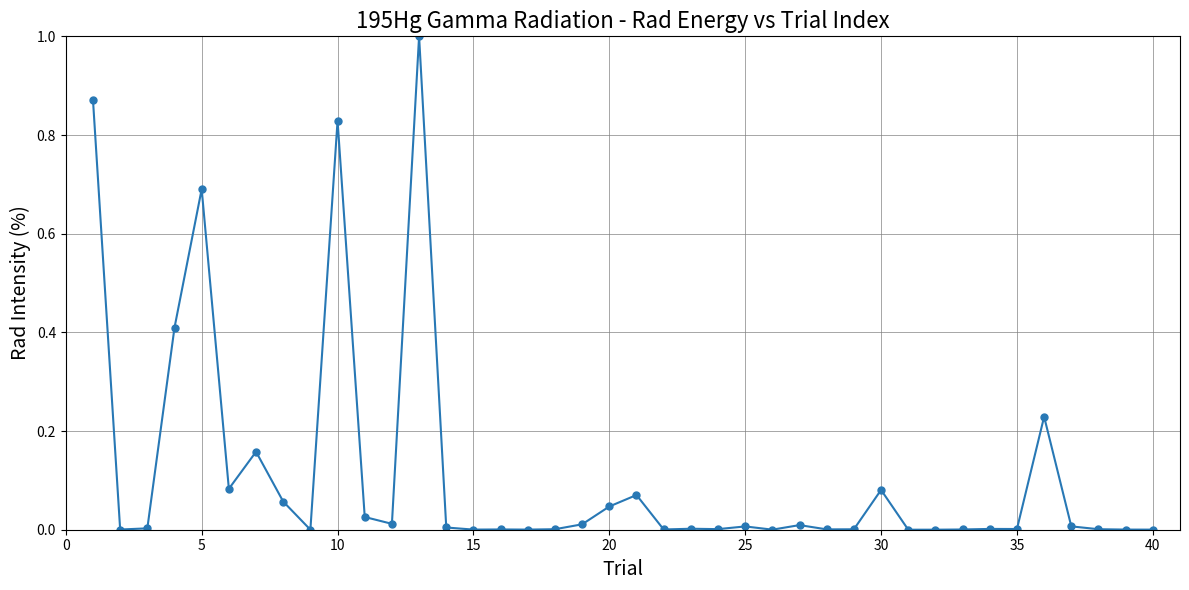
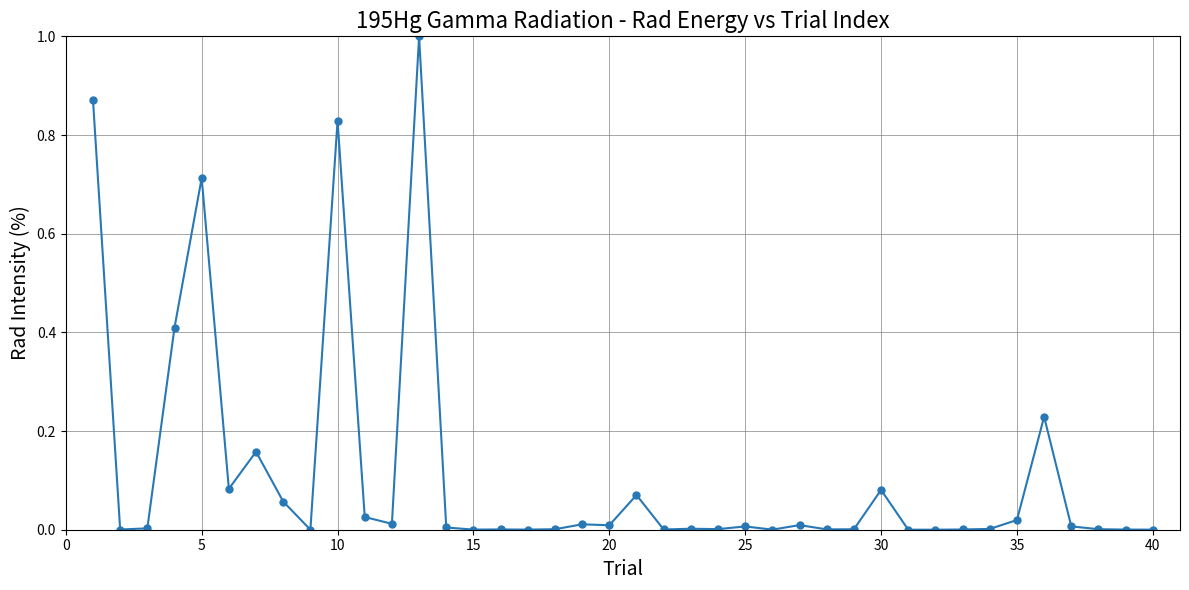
5: 0.69 -> 0.71
20: 0.05 -> 0.01
35: 0.00 -> 0.02
